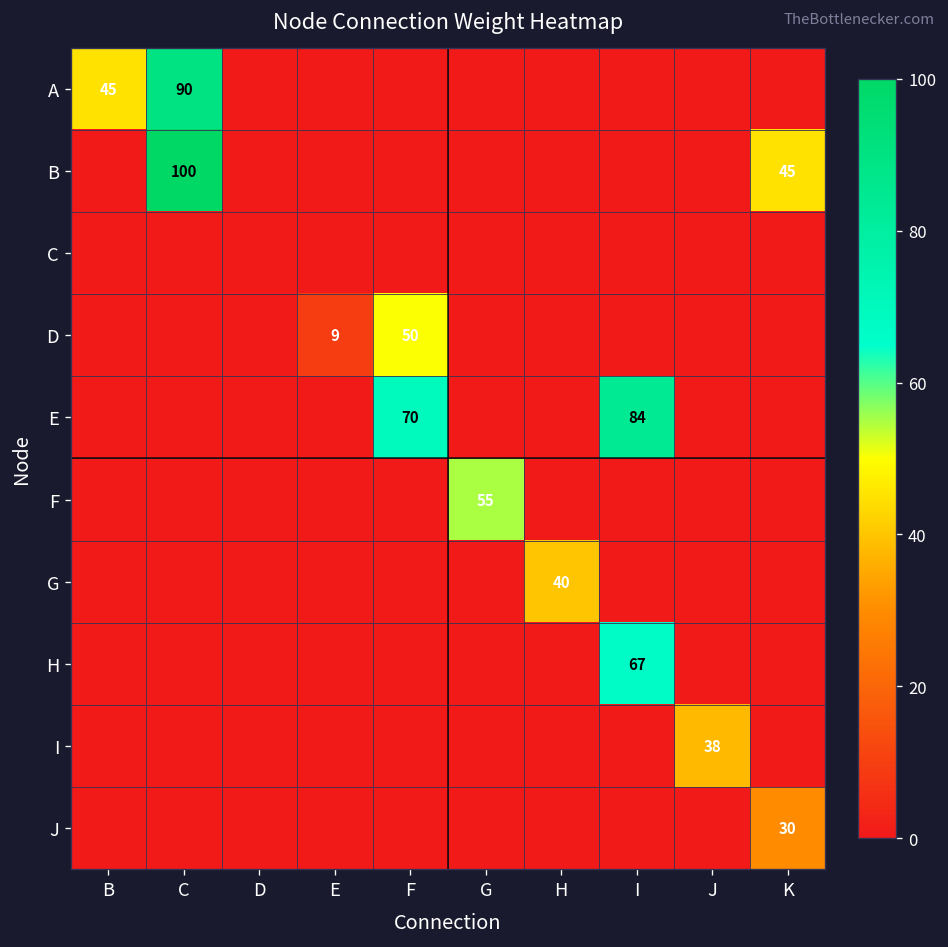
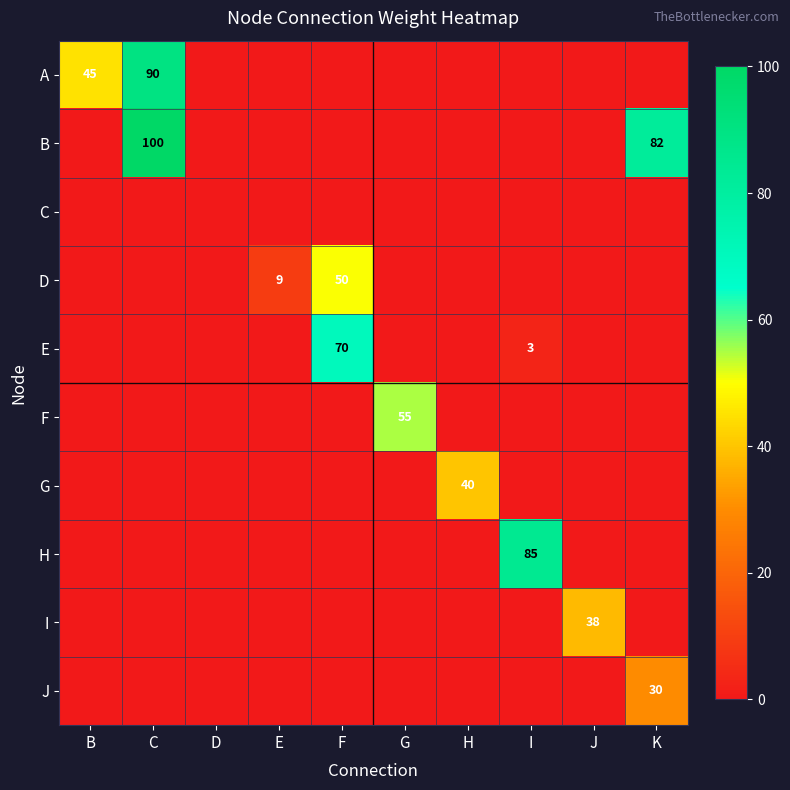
B, K: 45 -> 82
E, I: 84 -> 3
H, I: 67 -> 85
